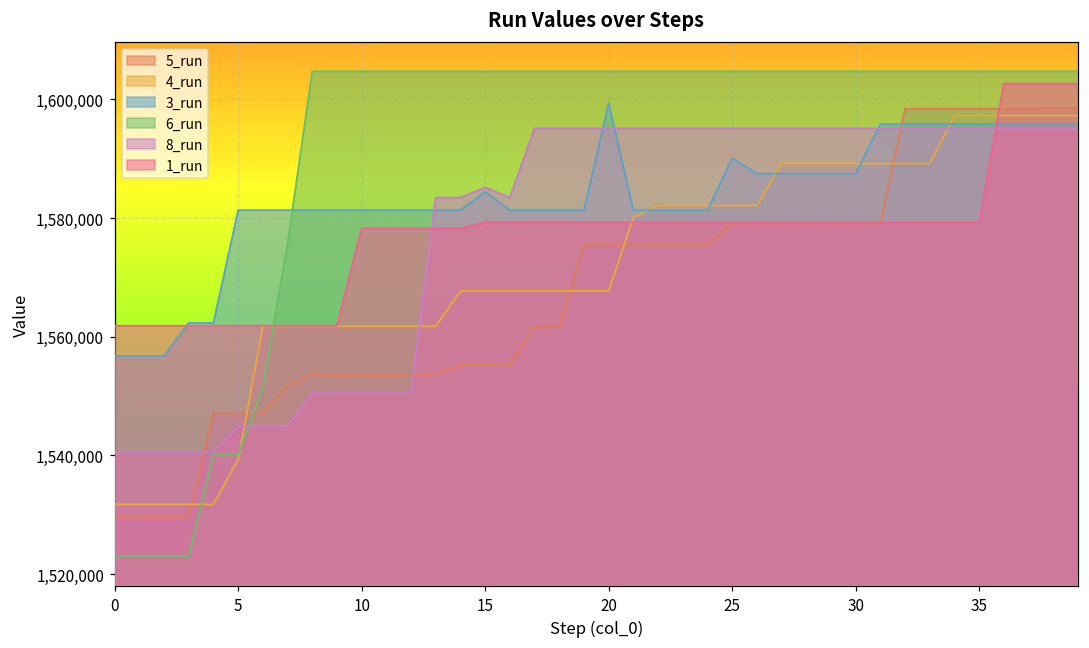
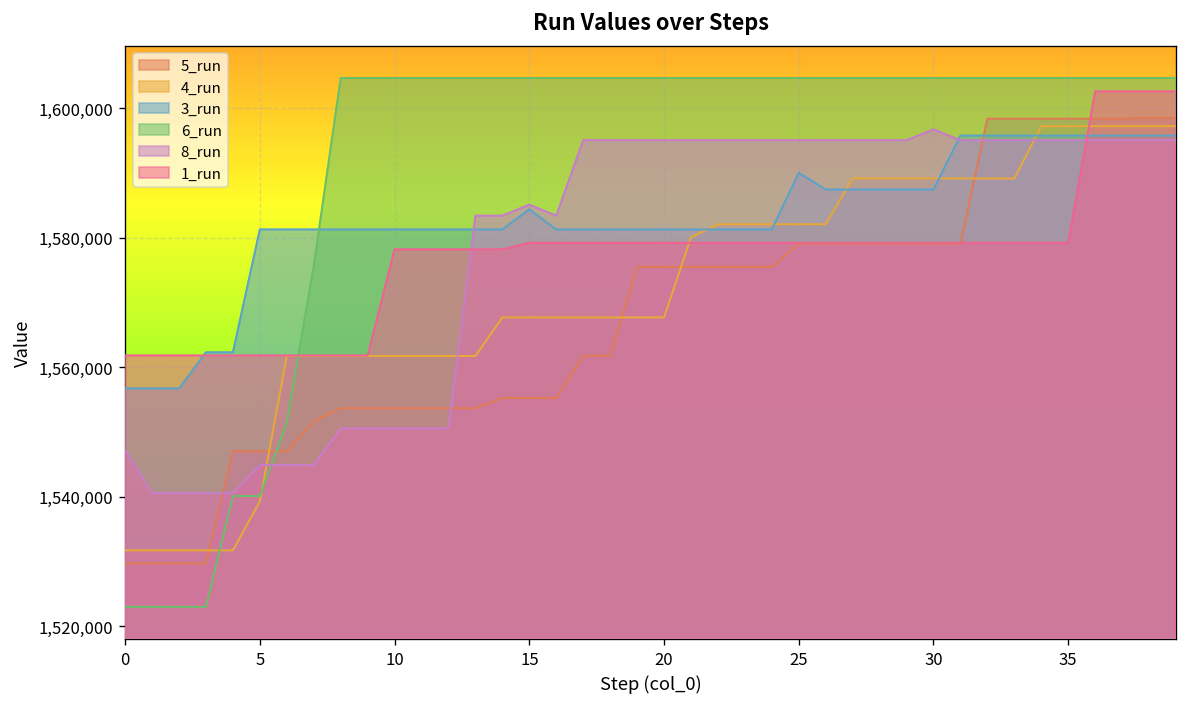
8_run, 0: 1,541,000 -> 1,547,000
3_run, 20: 1,599,000 -> 1,581,000
8_run, 30: 1,595,000 -> 1,597,000
